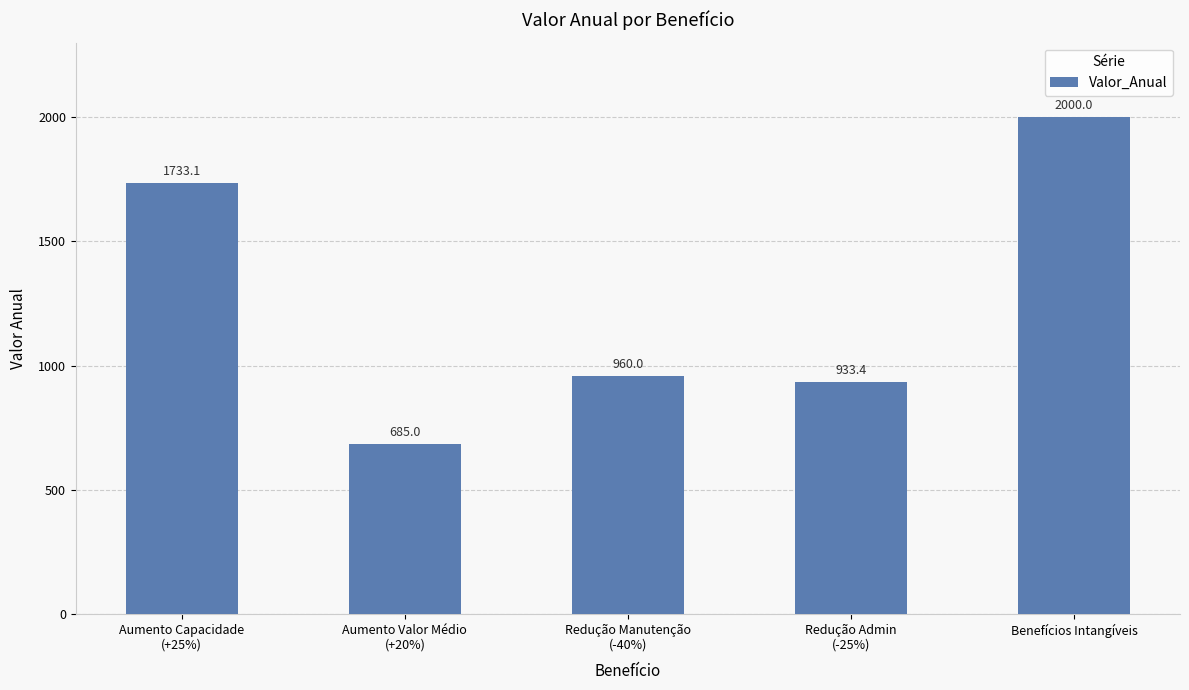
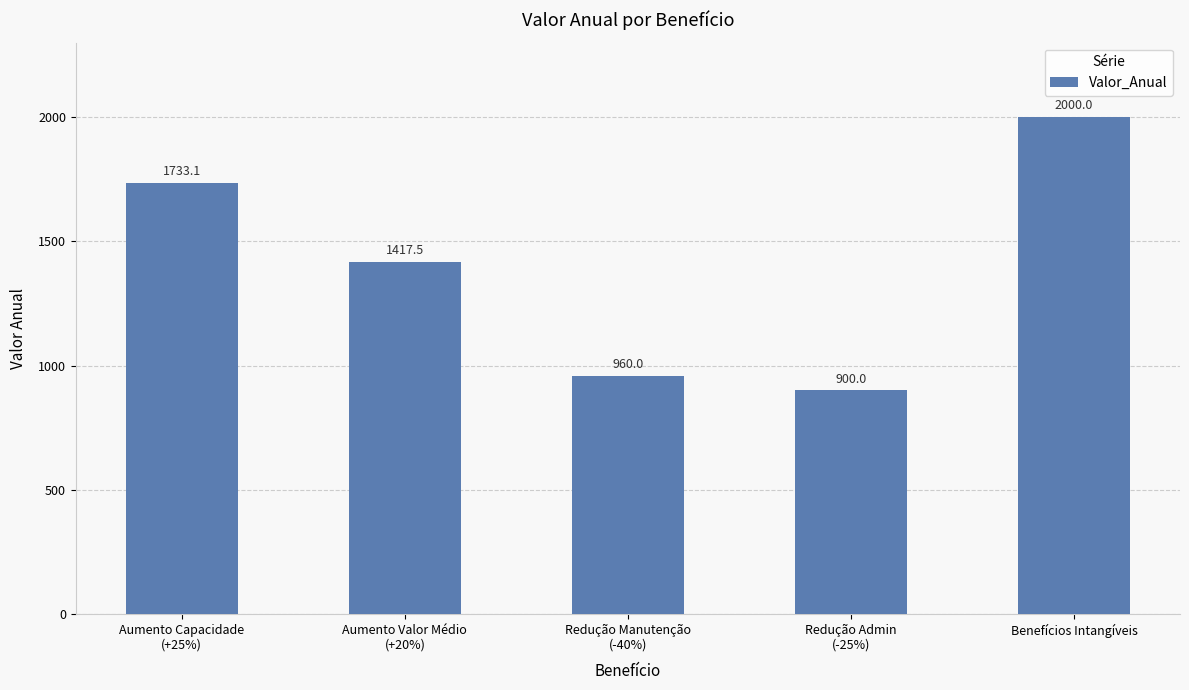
Aumento Valor Médio (+20%): 685.0 -> 1417.5
Redução Admin (-25%): 933.4 -> 900.0
